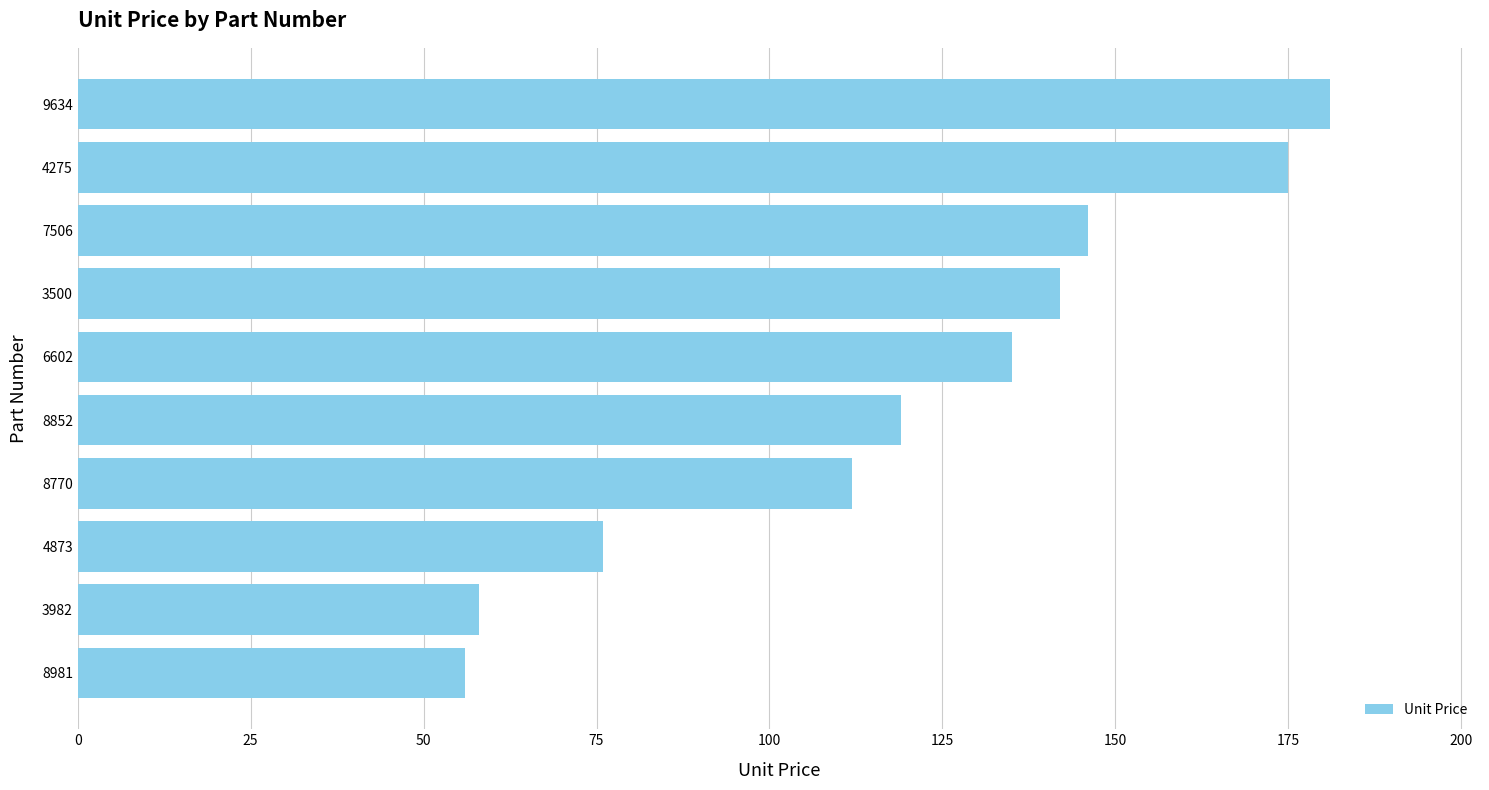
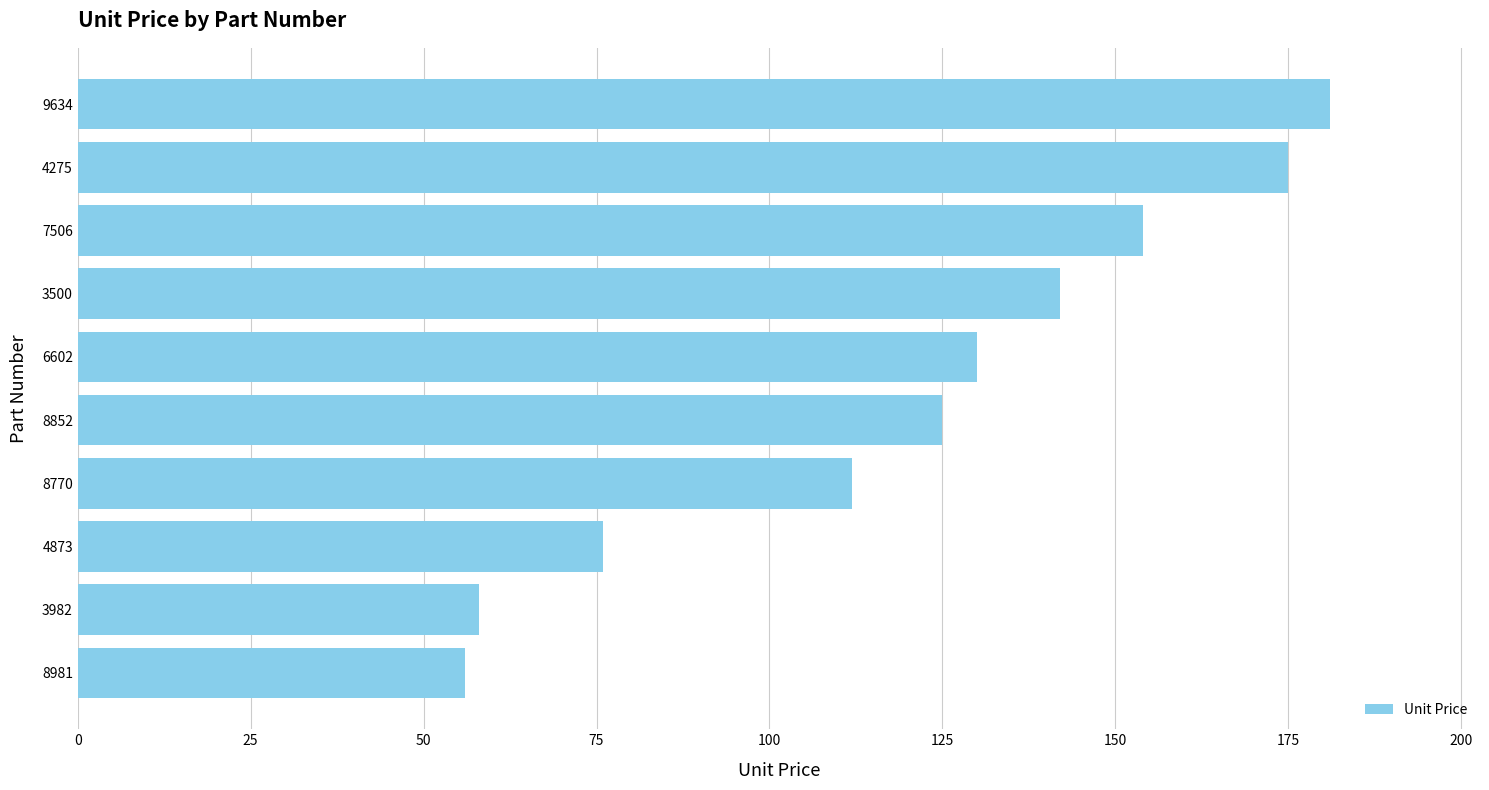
7506: 146 -> 154
6602: 135 -> 130
8852: 119 -> 125
